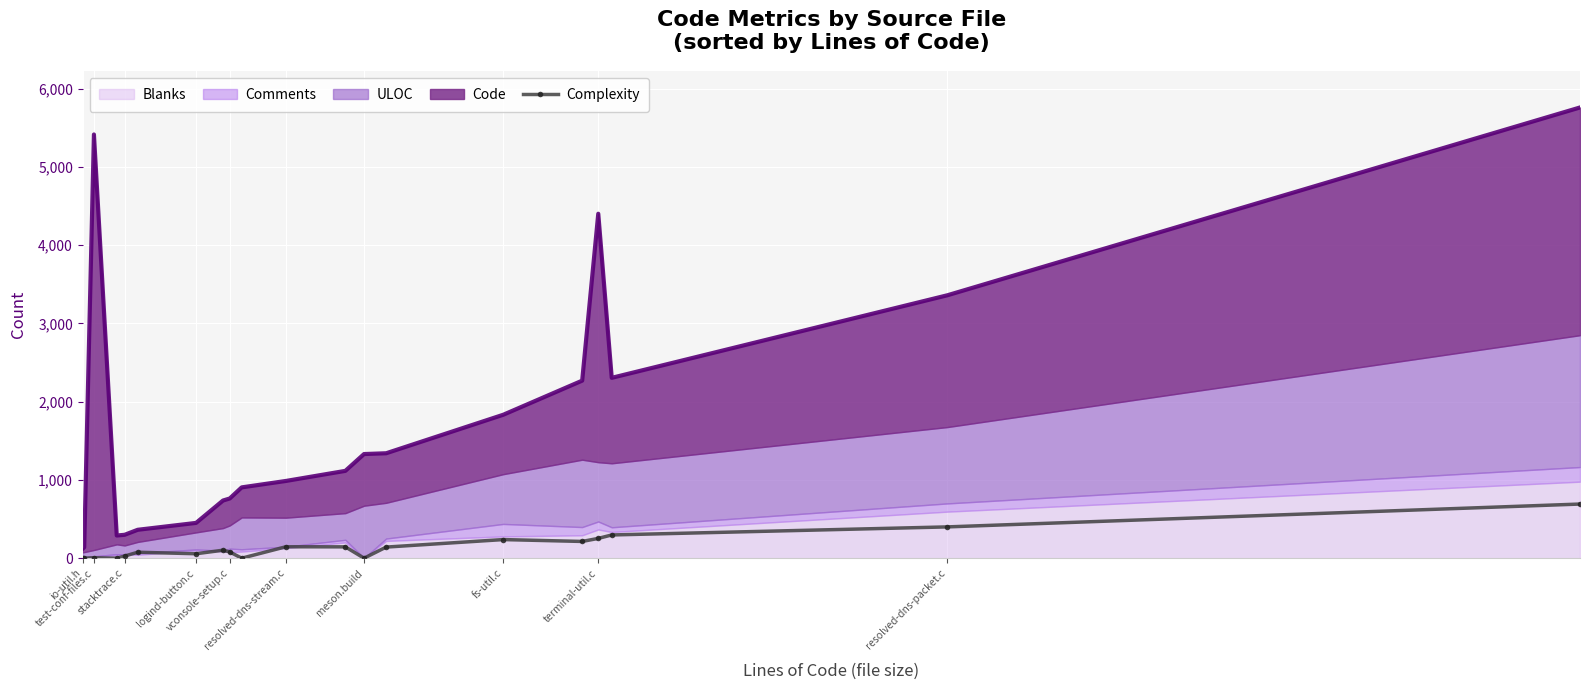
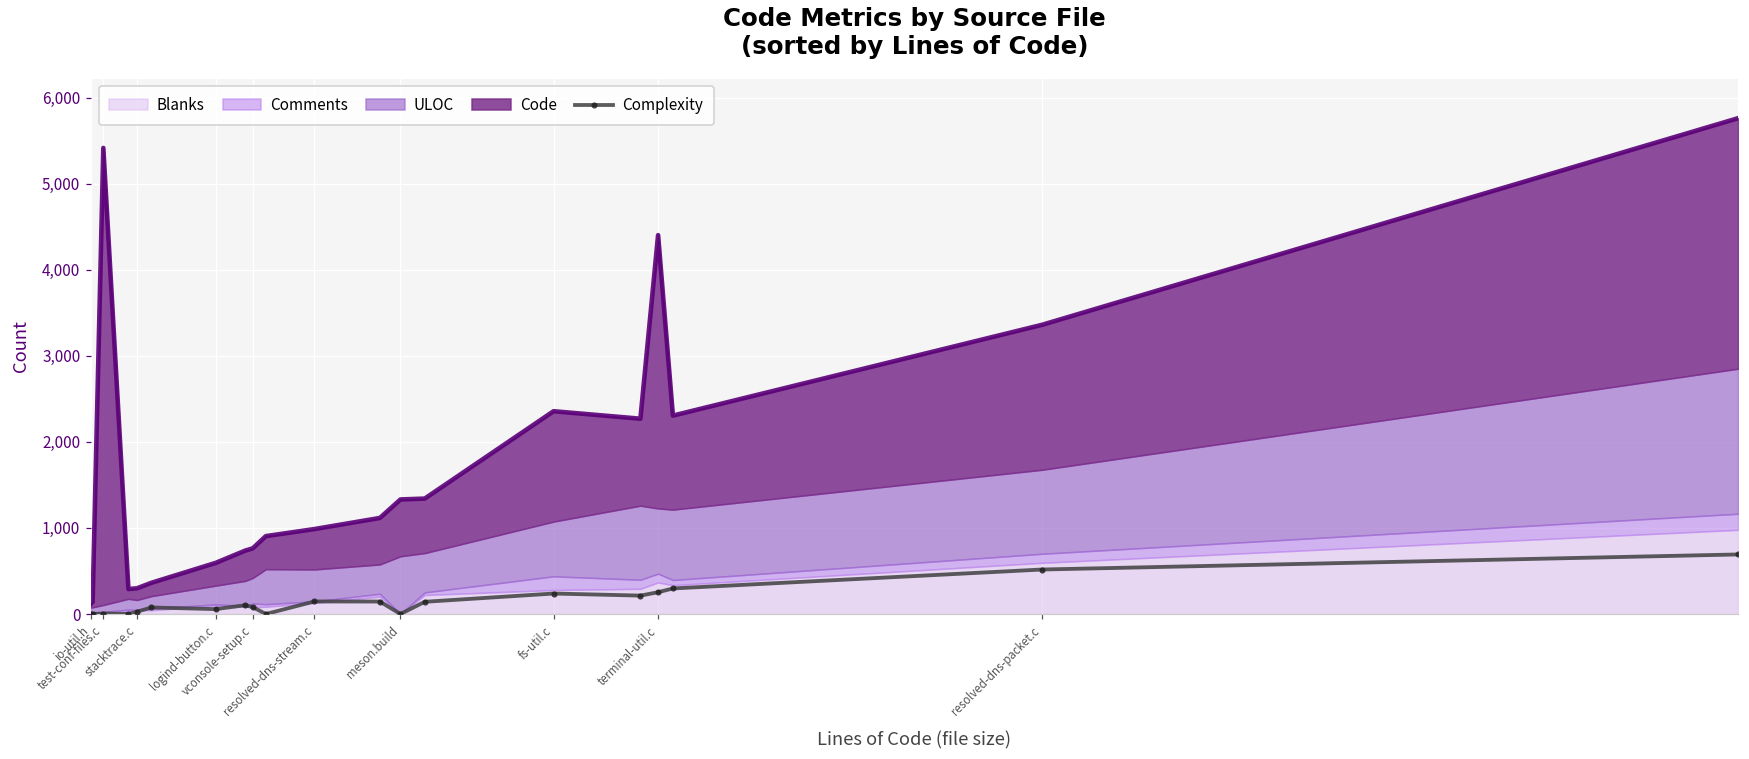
Code, logind-button.c: 100 -> 300
Code, fs-util.c: 800 -> 1,300
Complexity, resolved-dns-packet.c: 400 -> 500
